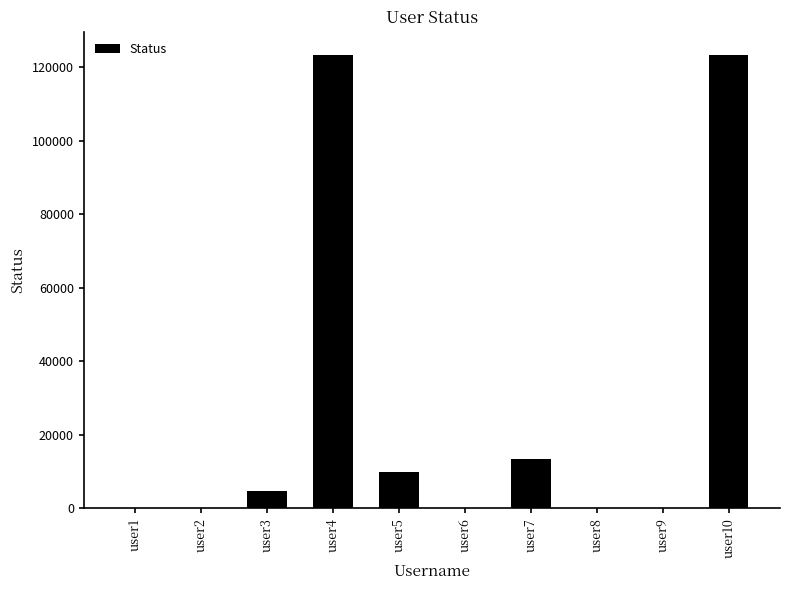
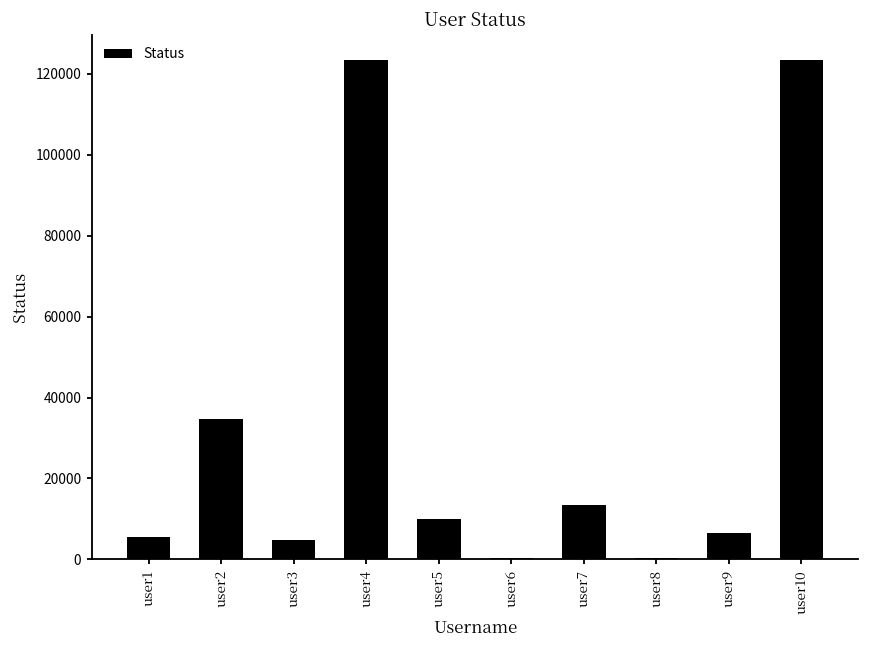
user1: 0 -> 5000
user2: 0 -> 35000
user9: 0 -> 6000
